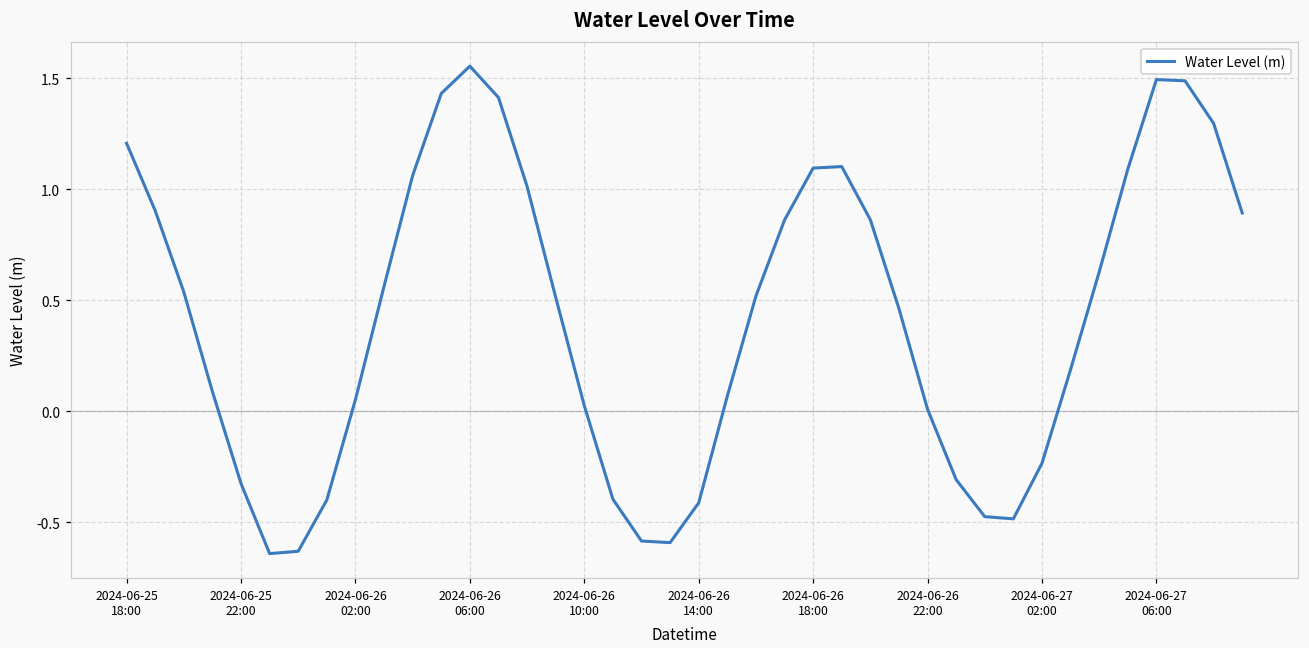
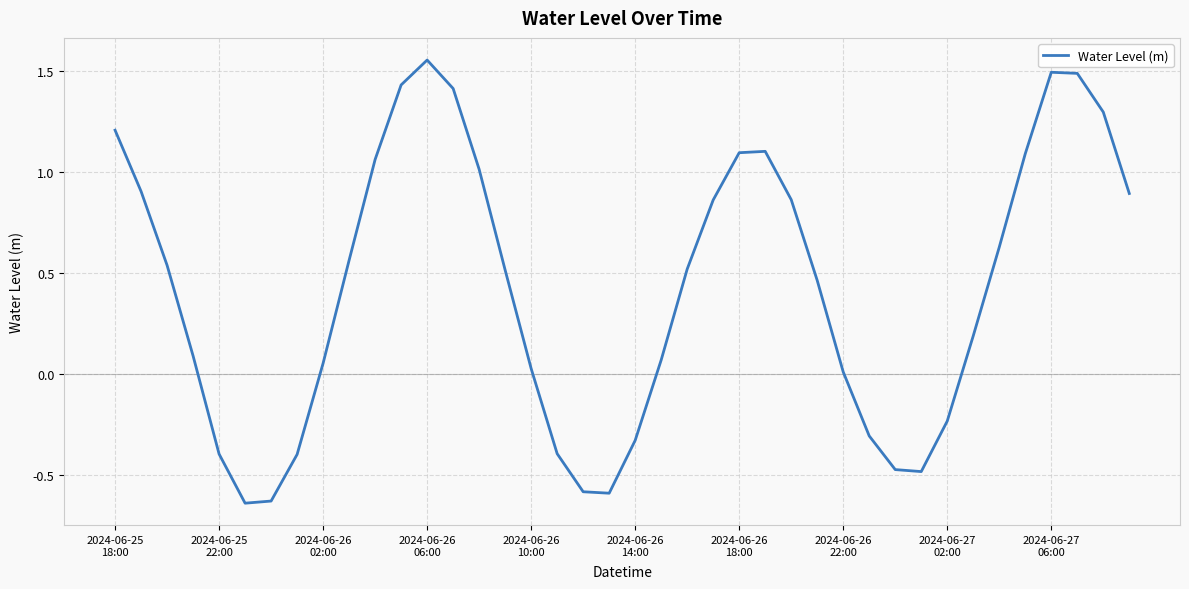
2024-06-25 22:00: -0.33 -> -0.40
2024-06-26 14:00: -0.41 -> -0.33
